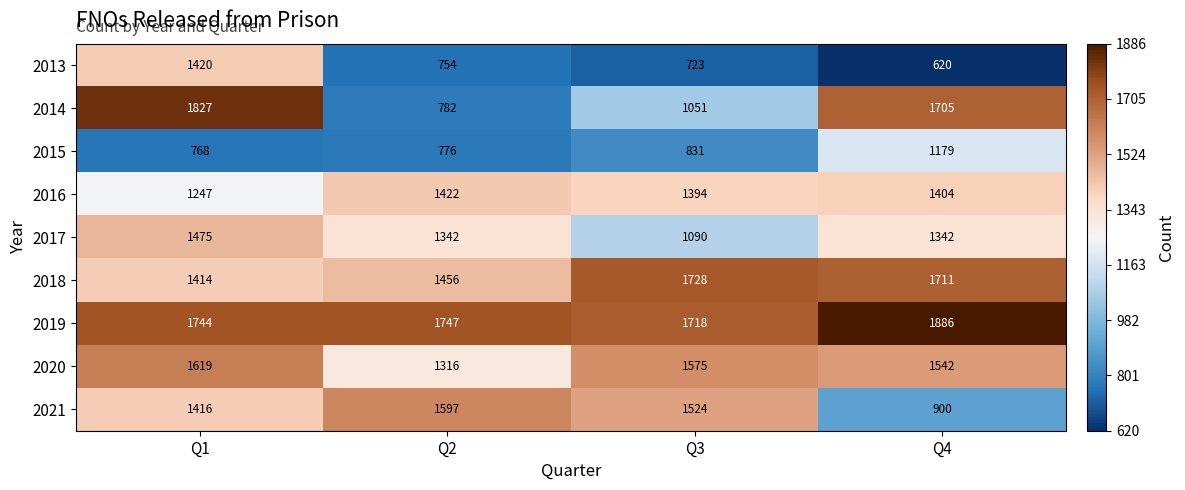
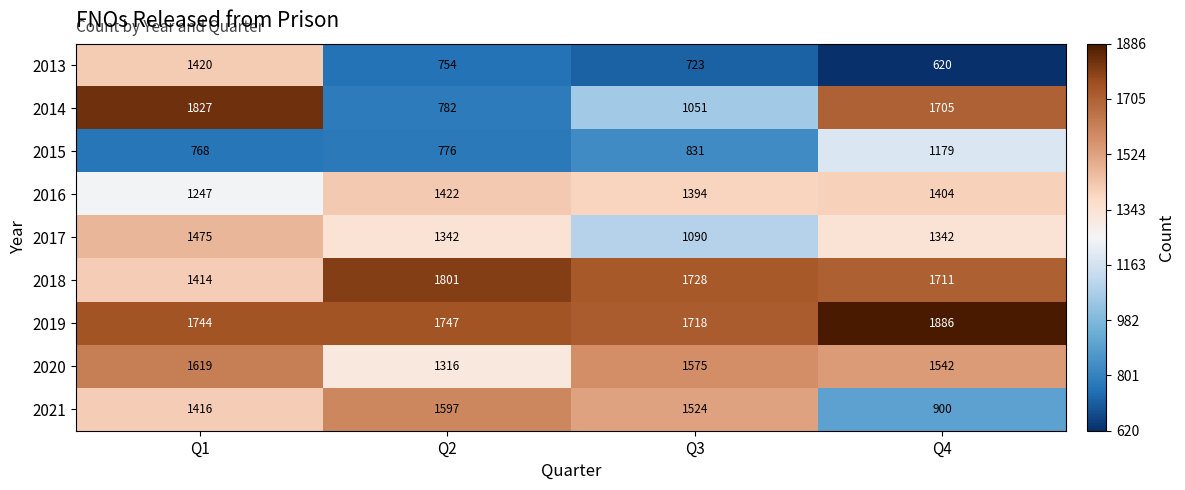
2018, Q2: 1456 -> 1801
